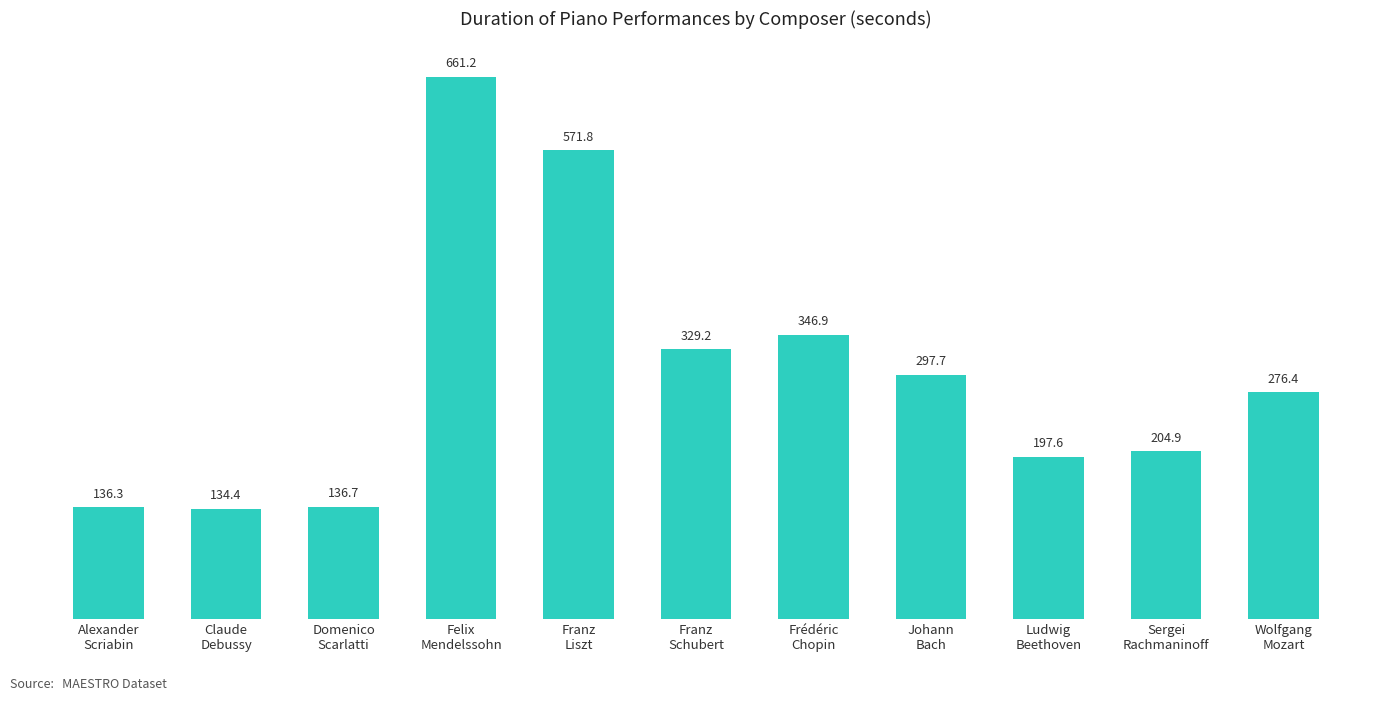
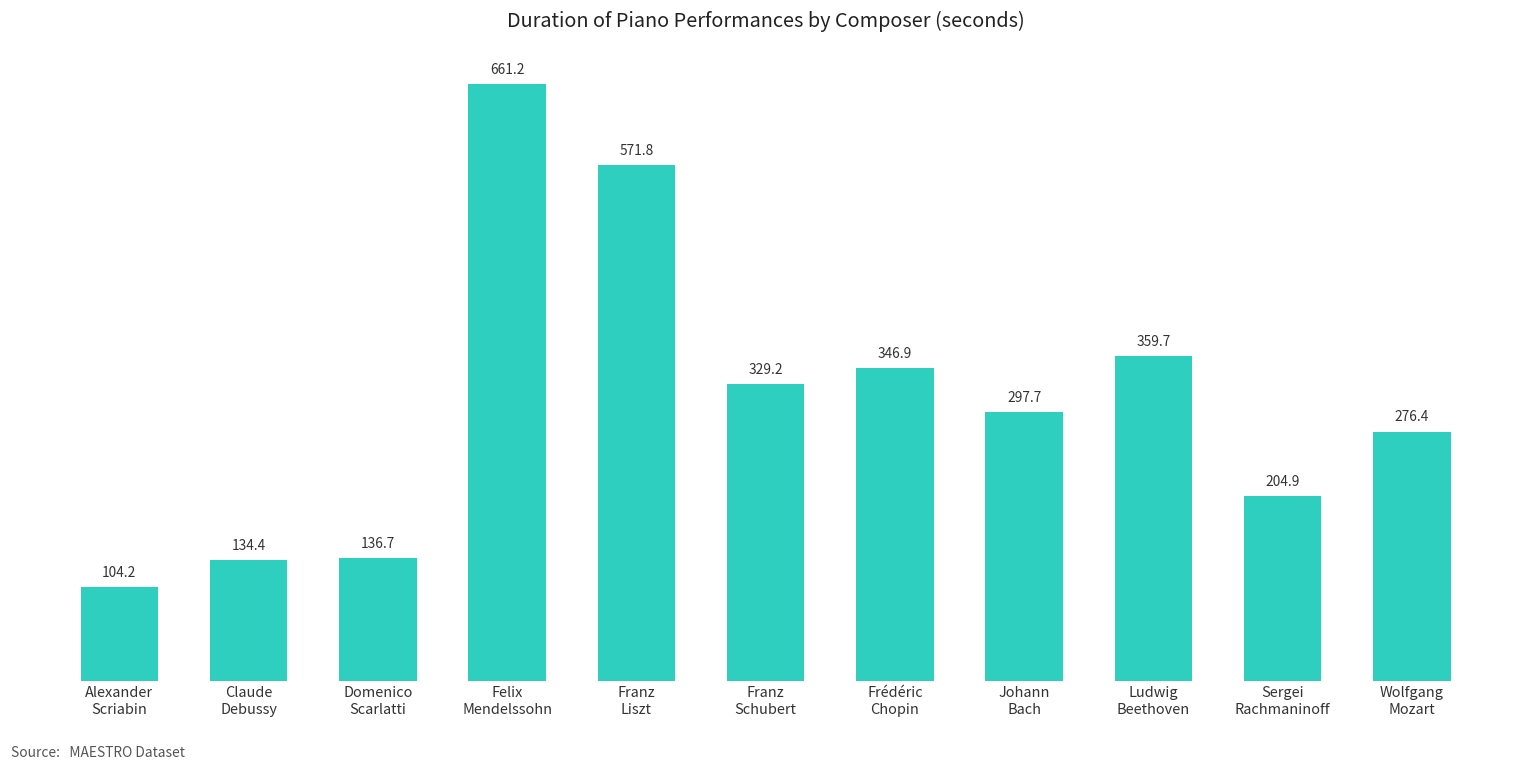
Alexander Scriabin: 136.3 -> 104.2
Ludwig Beethoven: 197.6 -> 359.7
